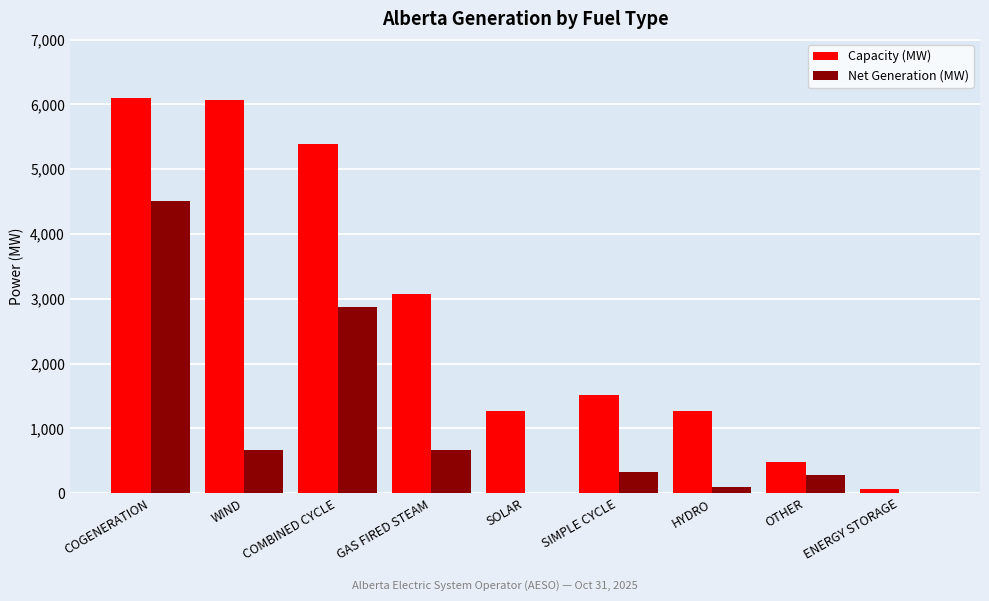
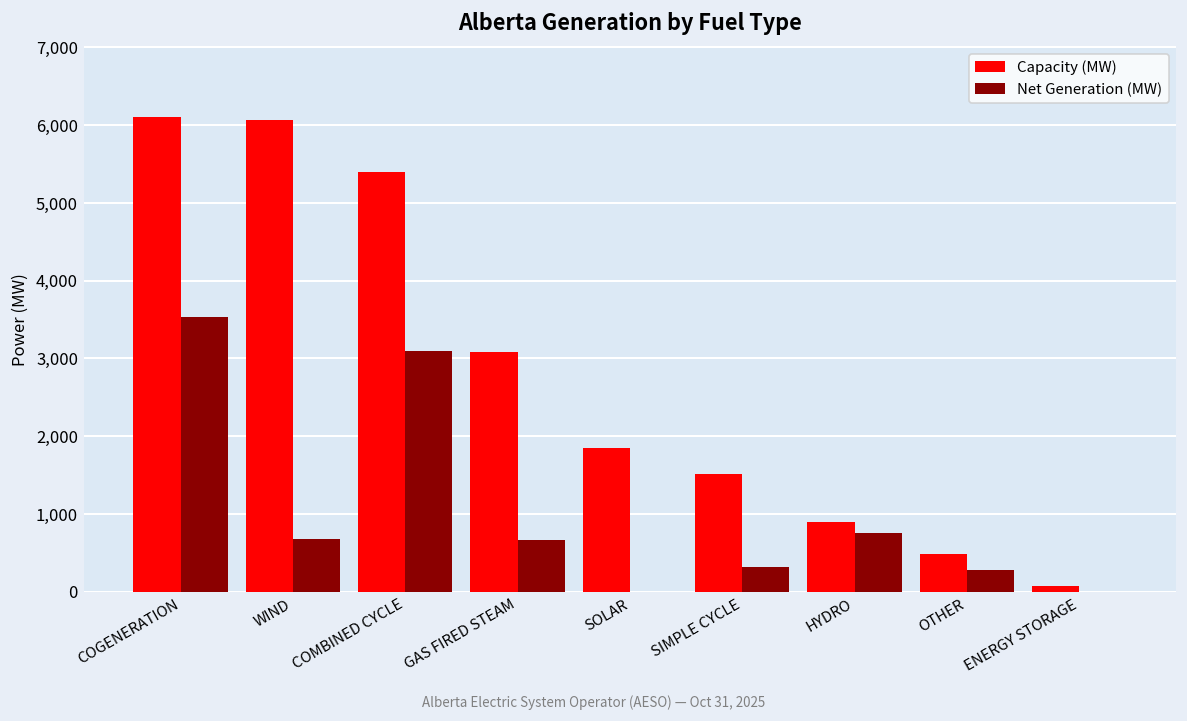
Net Generation (MW), COGENERATION: 4,500 -> 3,500
Net Generation (MW), COMBINED CYCLE: 2,900 -> 3,100
Capacity (MW), SOLAR: 1,300 -> 1,900
Capacity (MW), HYDRO: 1,300 -> 900
Net Generation (MW), HYDRO: 100 -> 800
